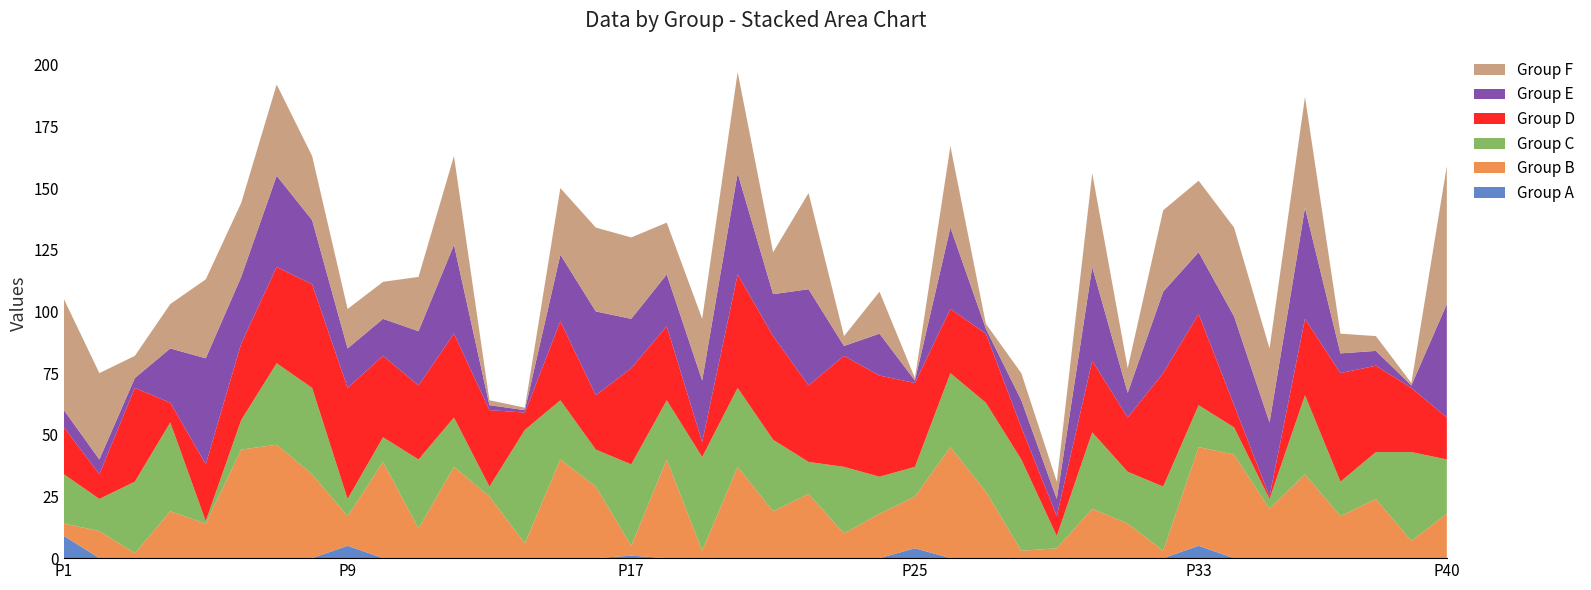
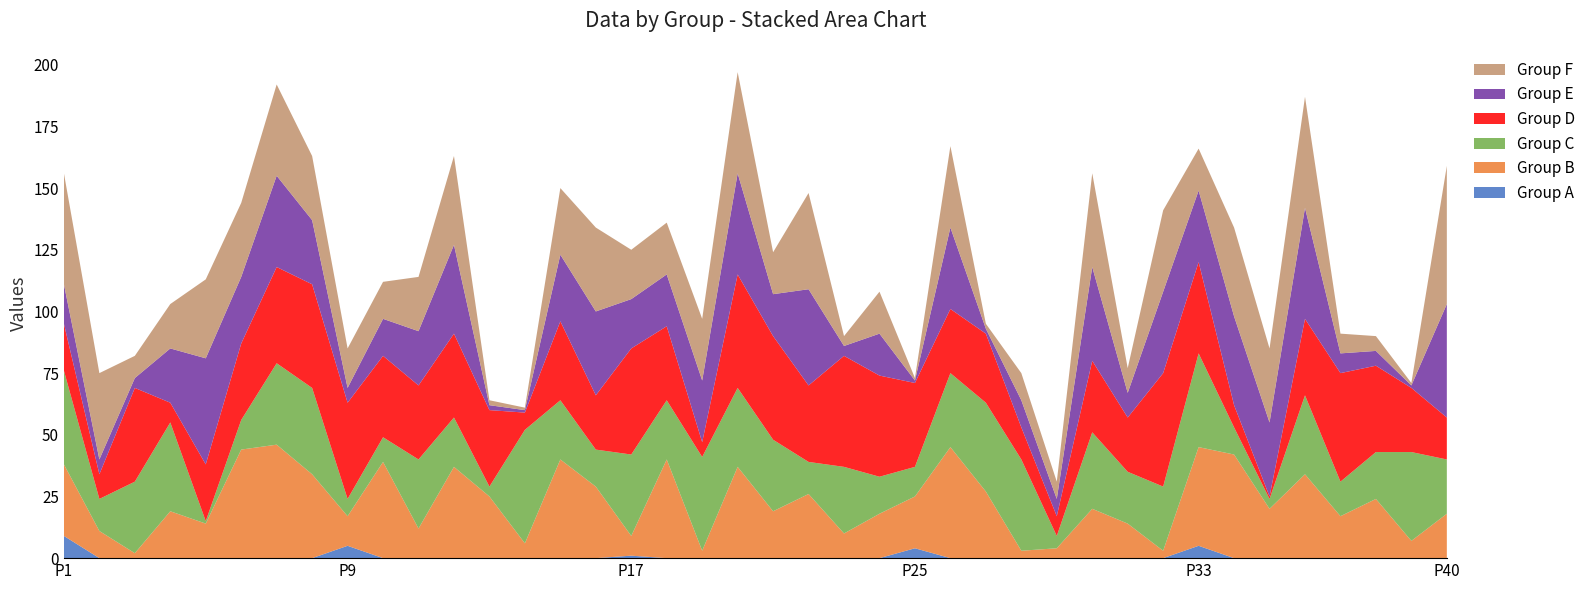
Group B, P1: 5 -> 29
Group C, P1: 20 -> 38
Group E, P1: 7 -> 16
Group D, P9: 45 -> 39
Group E, P9: 16 -> 6
Group B, P17: 4 -> 8
Group D, P17: 39 -> 43
Group F, P17: 33 -> 20
Group C, P33: 17 -> 38
Group E, P33: 25 -> 29
Group F, P33: 29 -> 17
